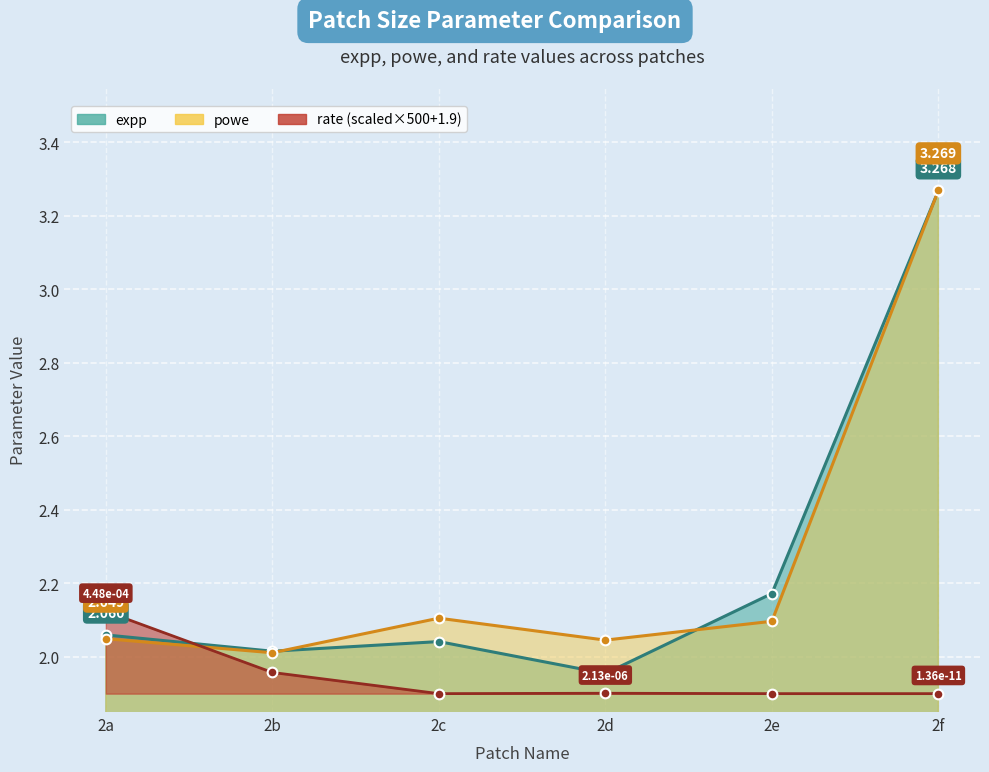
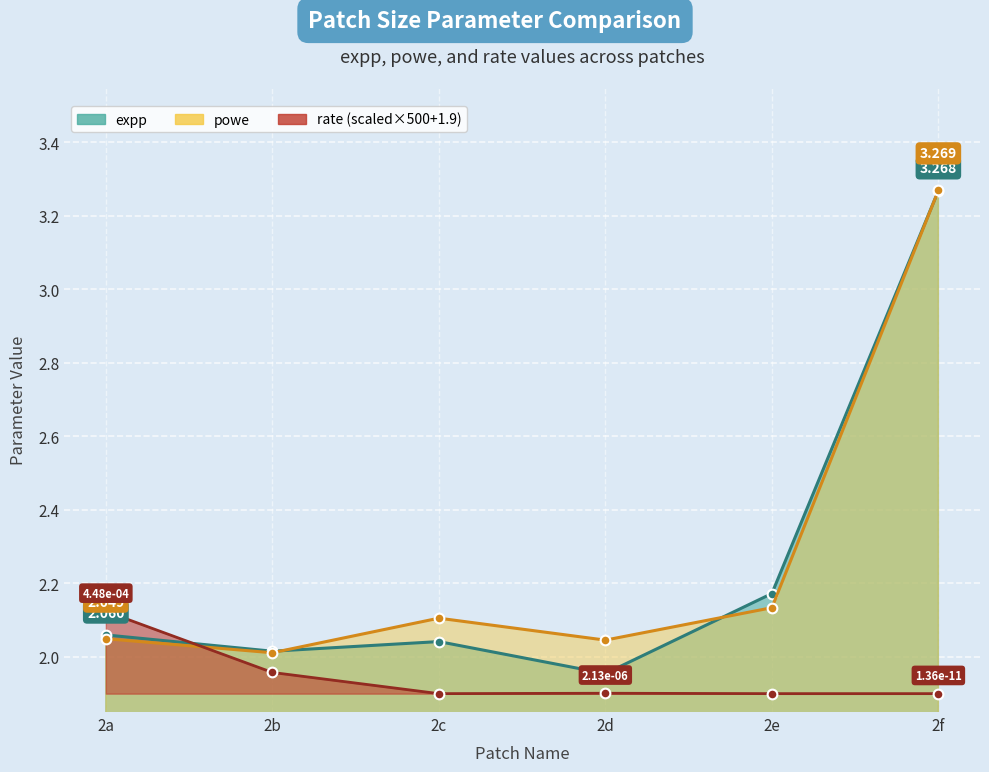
powe, 2e: 2.10 -> 2.13
